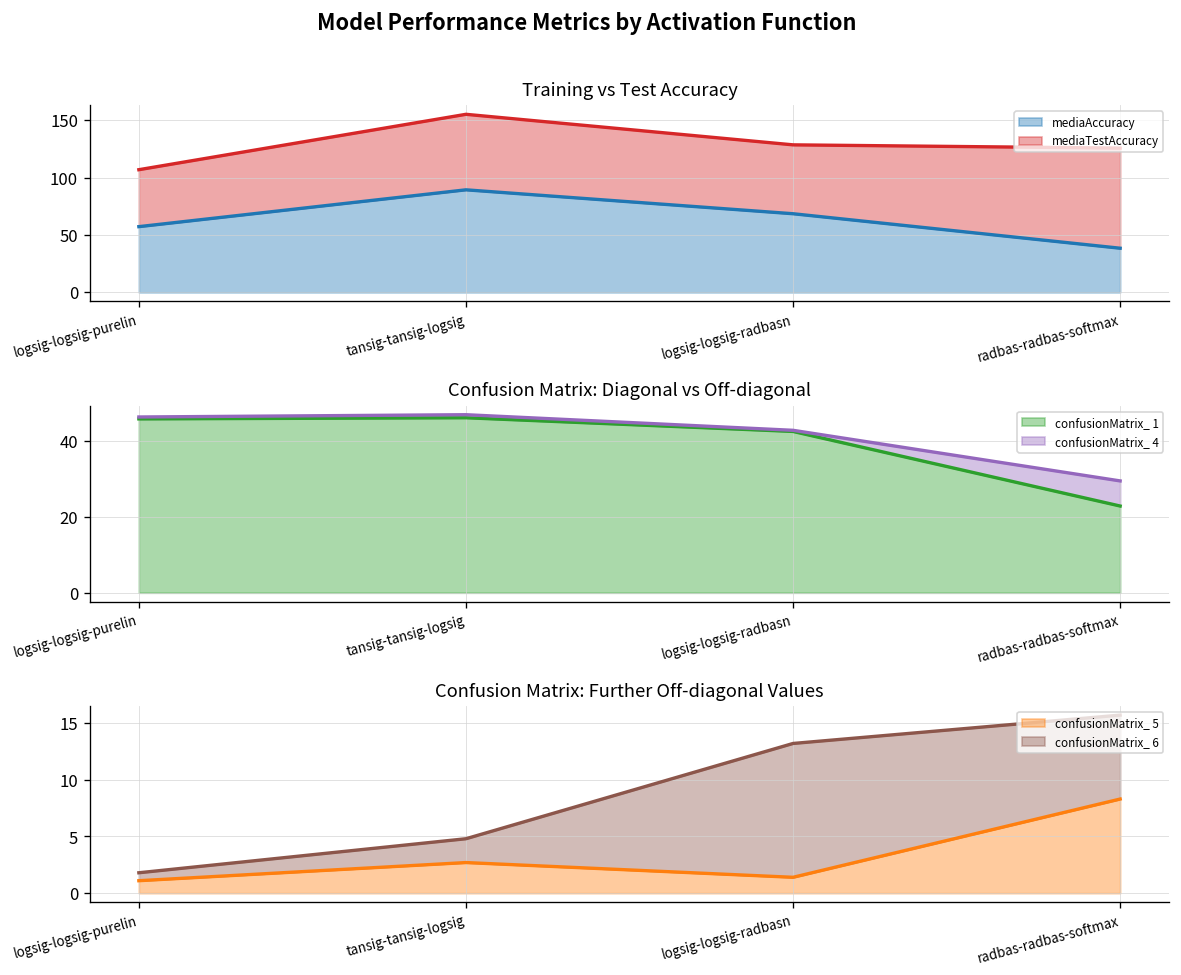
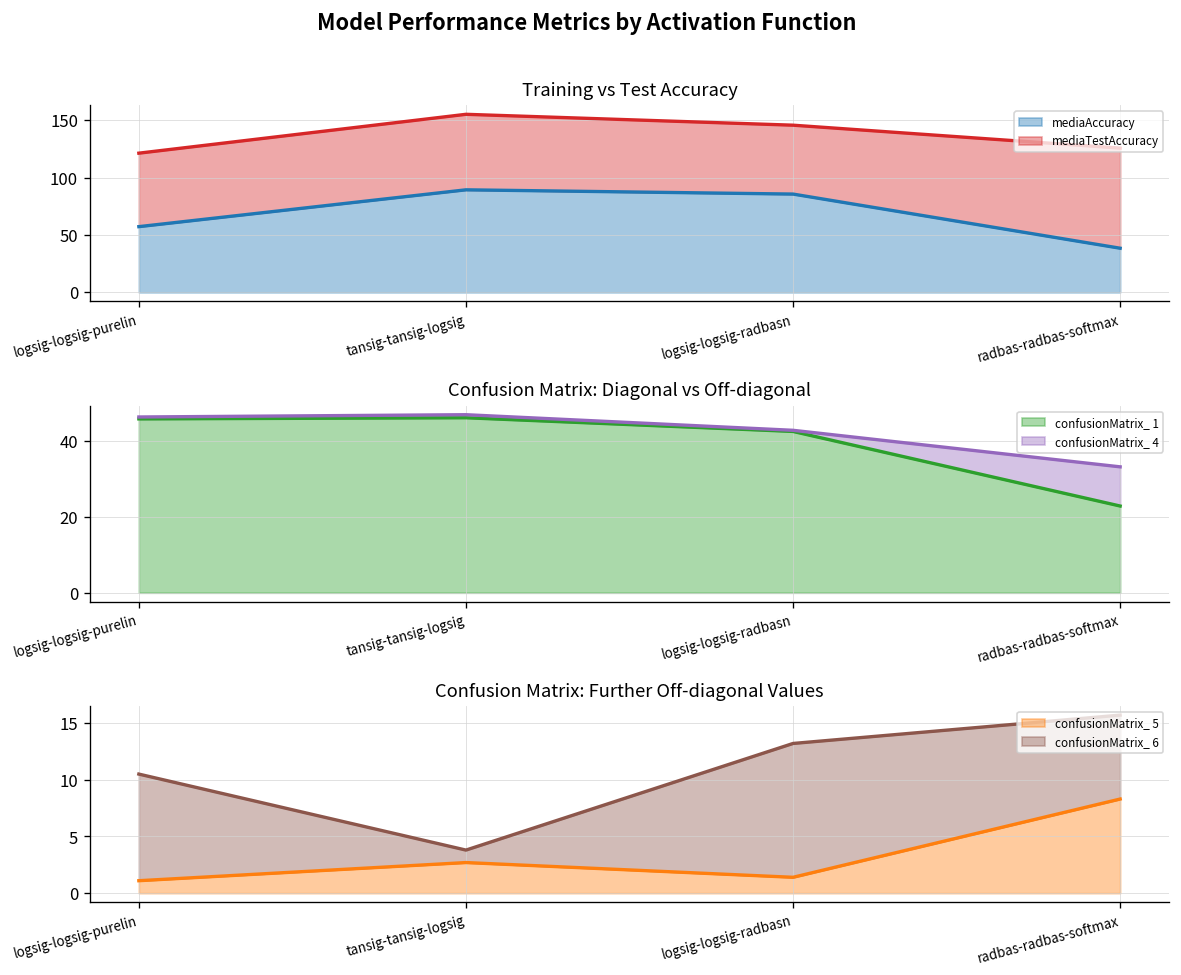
Training vs Test Accuracy, mediaTestAccuracy, logsig-logsig-purelin: 50 -> 60
Training vs Test Accuracy, mediaAccuracy, logsig-logsig-radbasn: 70 -> 90
Confusion Matrix: Diagonal vs Off-diagonal, confusionMatrix_ 4, radbas-radbas-softmax: 7 -> 10
Confusion Matrix: Further Off-diagonal Values, confusionMatrix_ 6, logsig-logsig-purelin: 1 -> 9
Confusion Matrix: Further Off-diagonal Values, confusionMatrix_ 6, tansig-tansig-logsig: 2 -> 1
